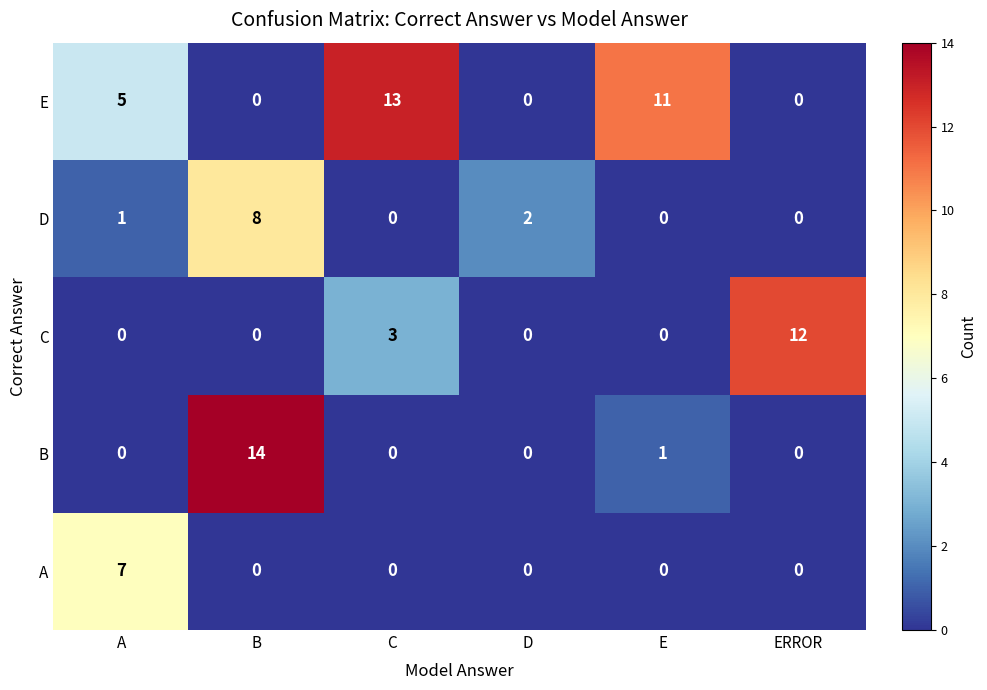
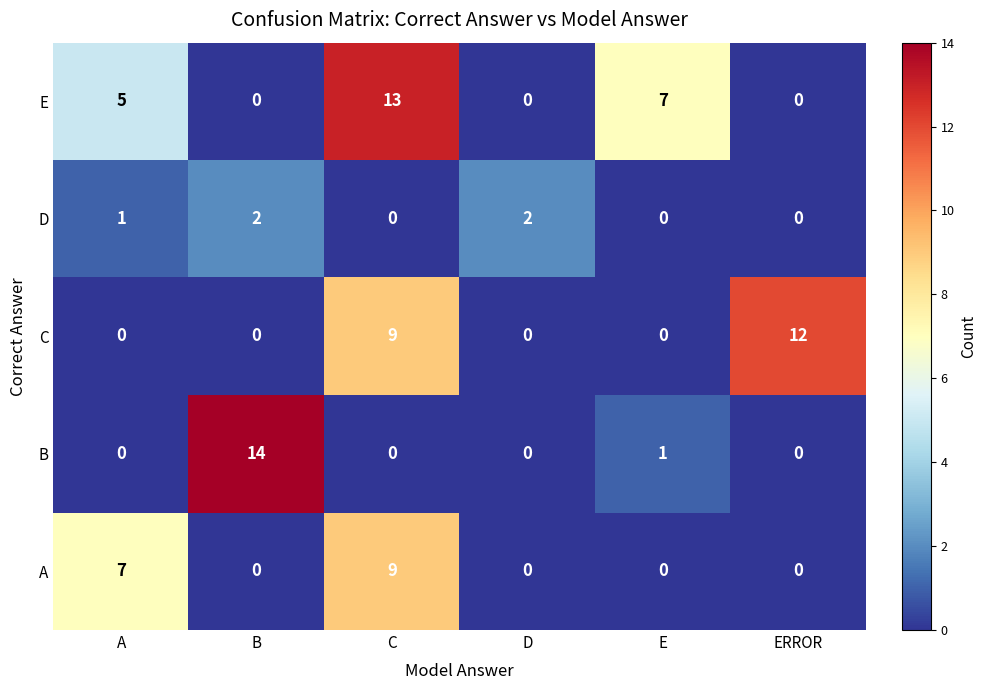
E, E: 11 -> 7
D, B: 8 -> 2
C, C: 3 -> 9
A, C: 0 -> 9
